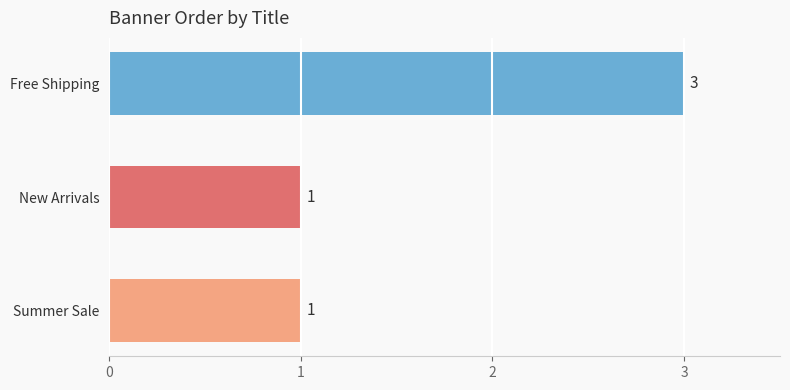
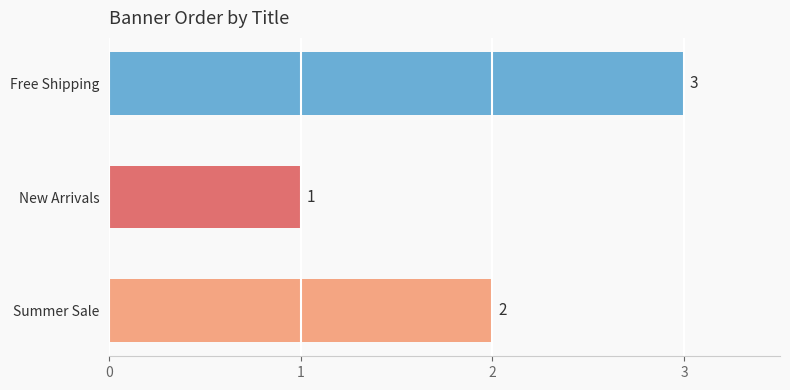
Summer Sale: 1 -> 2
